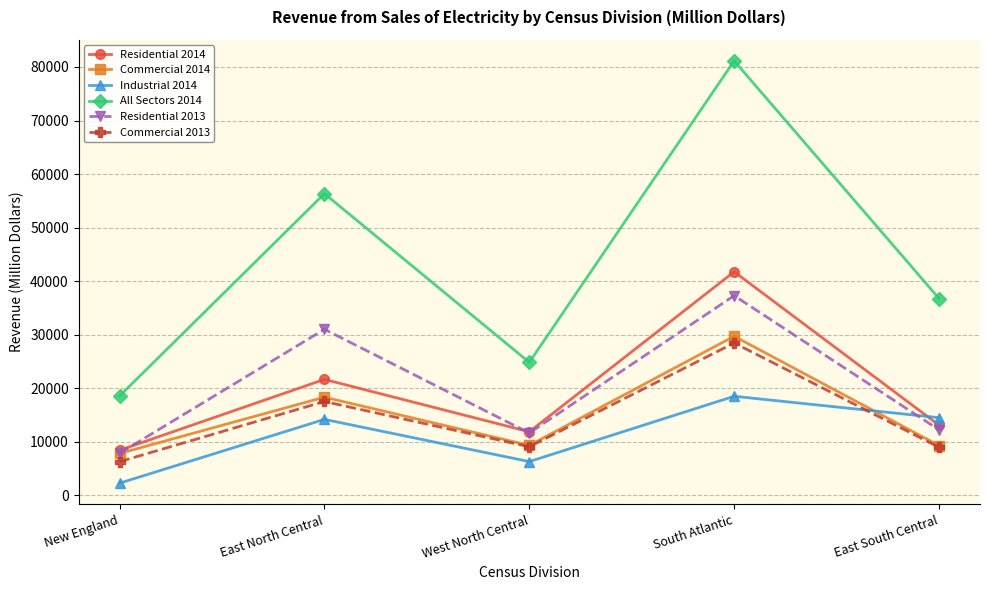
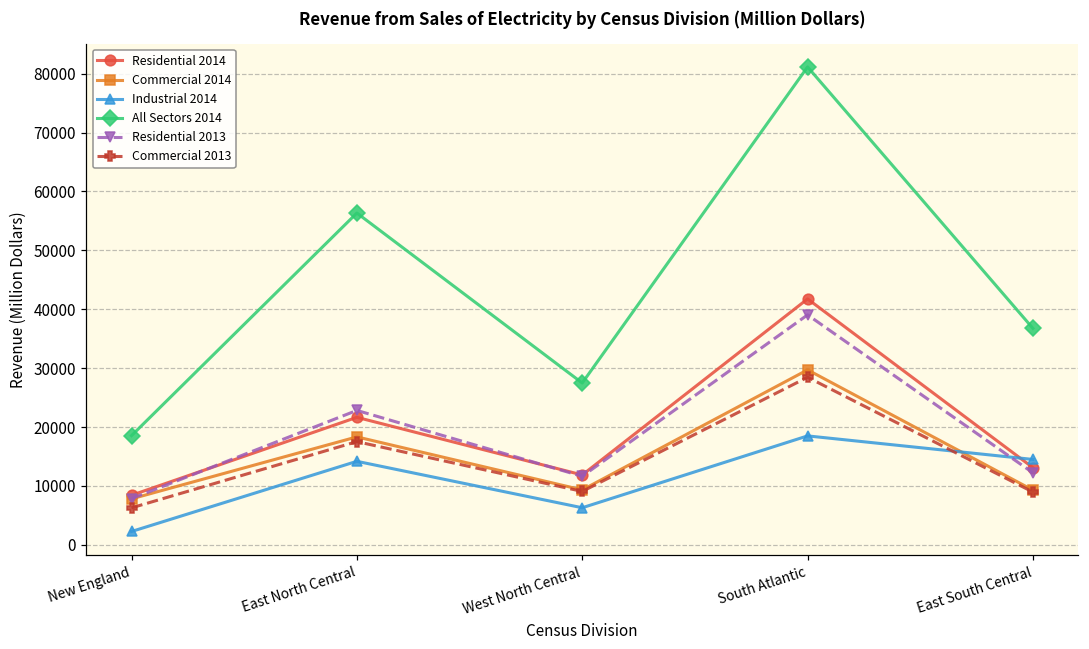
Residential 2013, East North Central: 31000 -> 23000
All Sectors 2014, West North Central: 25000 -> 27000
Residential 2013, South Atlantic: 37000 -> 39000
